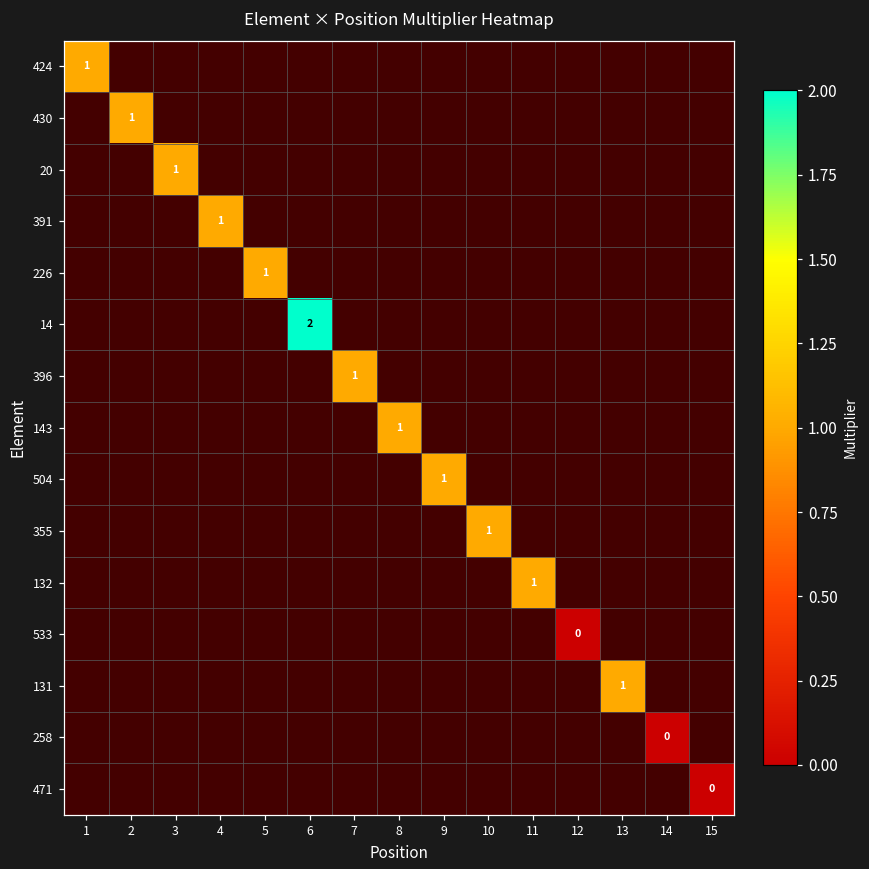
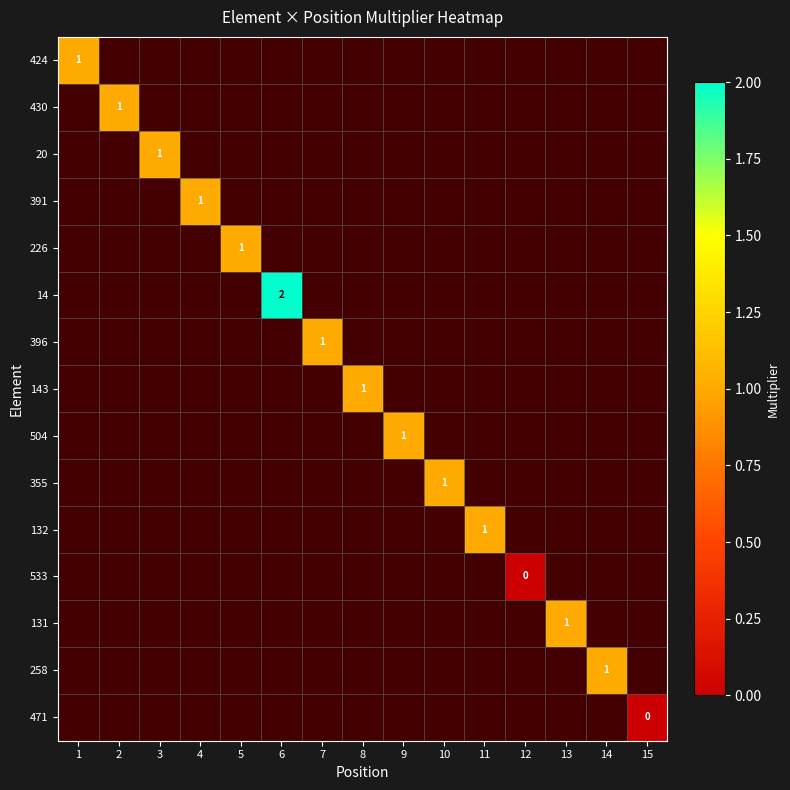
258, 14: 0 -> 1
